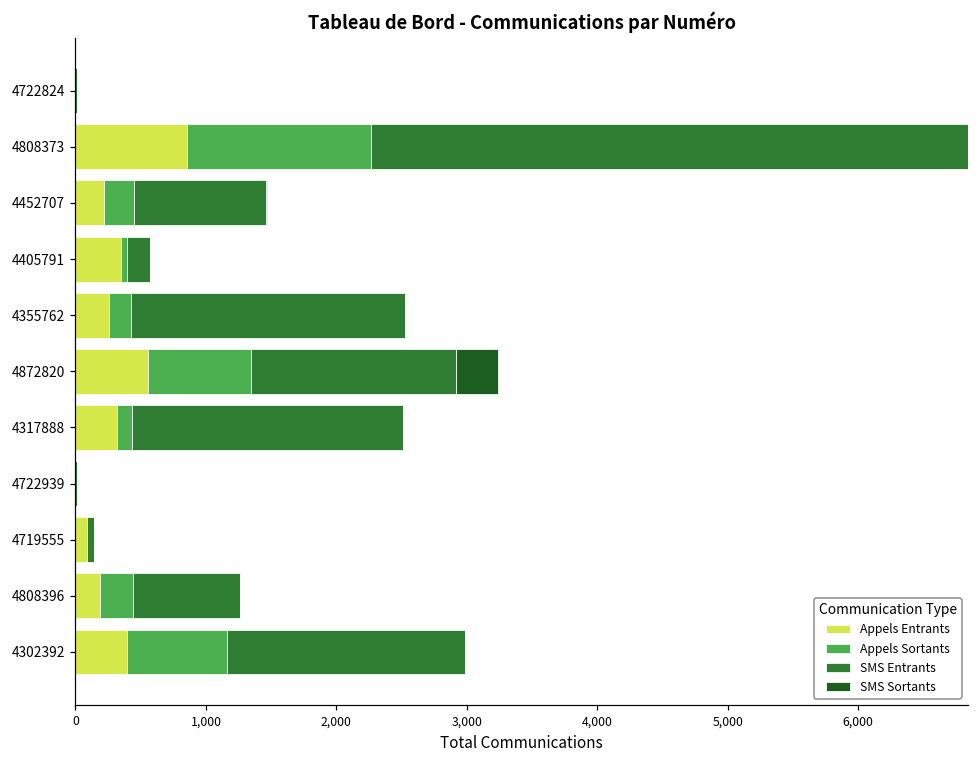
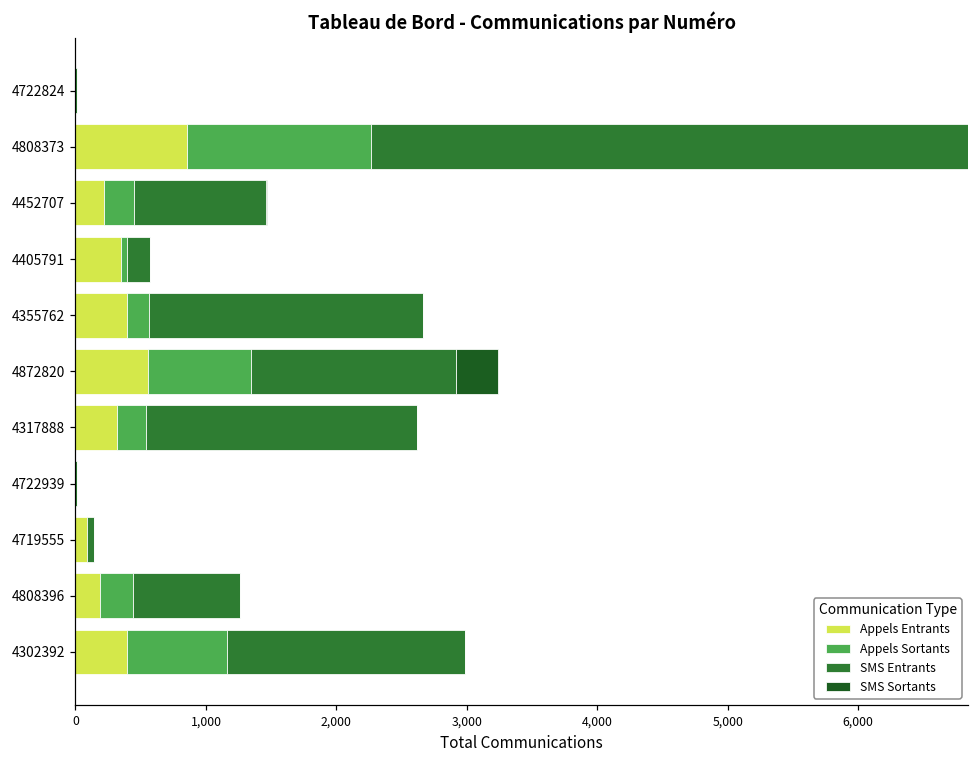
Appels Entrants, 4355762: 260 -> 400
Appels Sortants, 4317888: 120 -> 230
